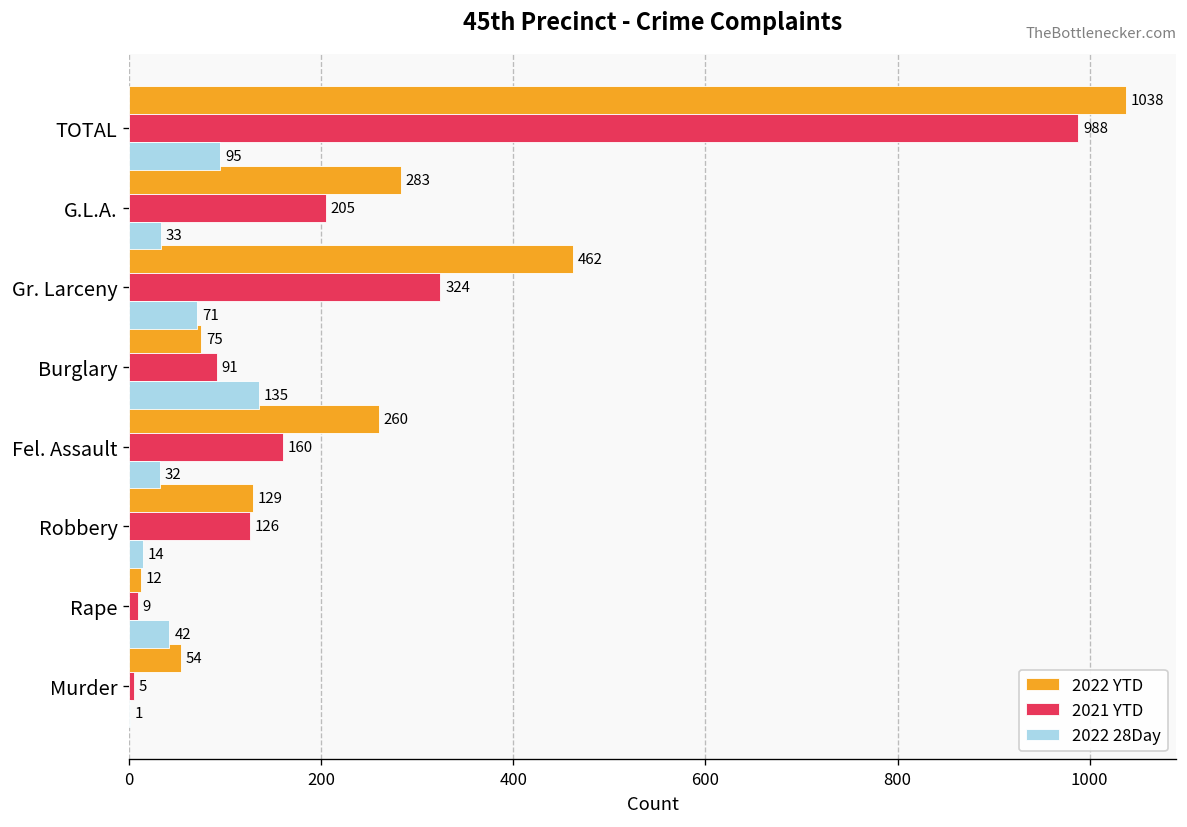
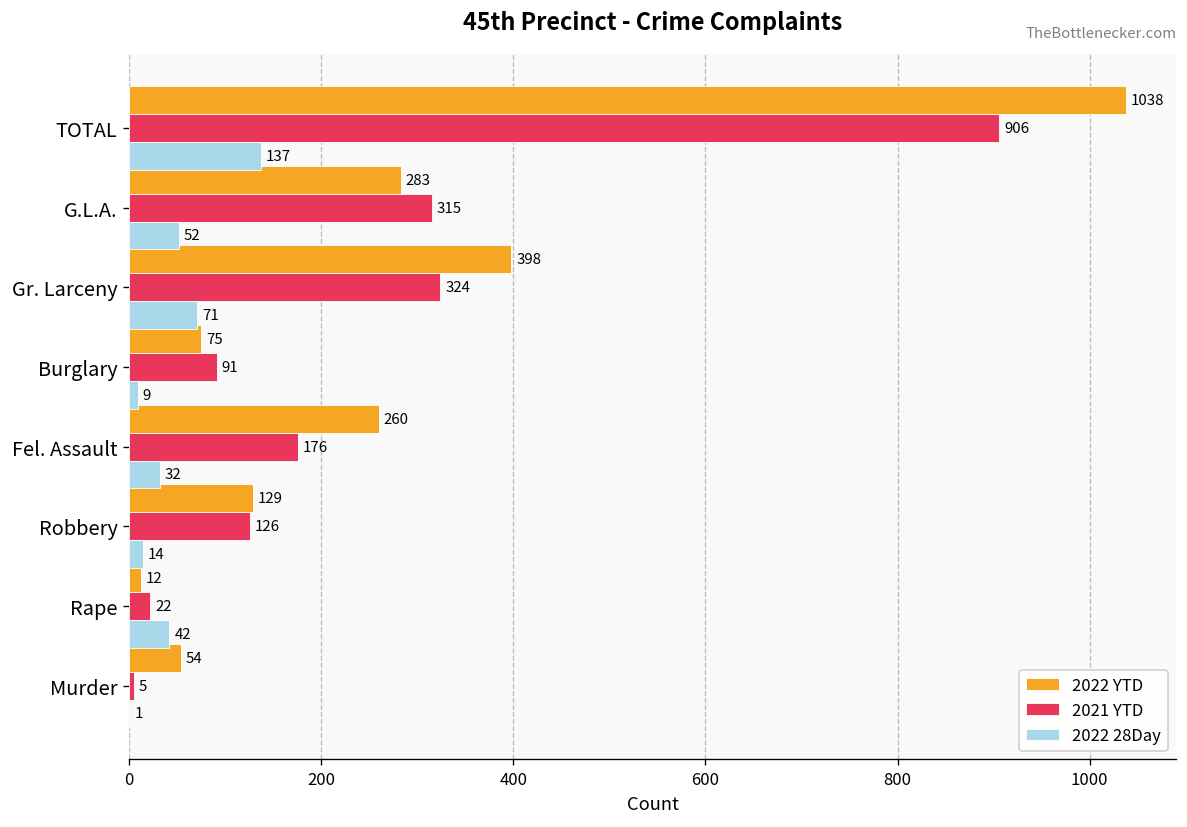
2021 YTD, TOTAL: 988 -> 906
2022 28Day, TOTAL: 95 -> 137
2021 YTD, G.L.A.: 205 -> 315
2022 28Day, G.L.A.: 33 -> 52
2022 YTD, Gr. Larceny: 462 -> 398
2022 28Day, Burglary: 135 -> 9
2021 YTD, Fel. Assault: 160 -> 176
2021 YTD, Rape: 9 -> 22
